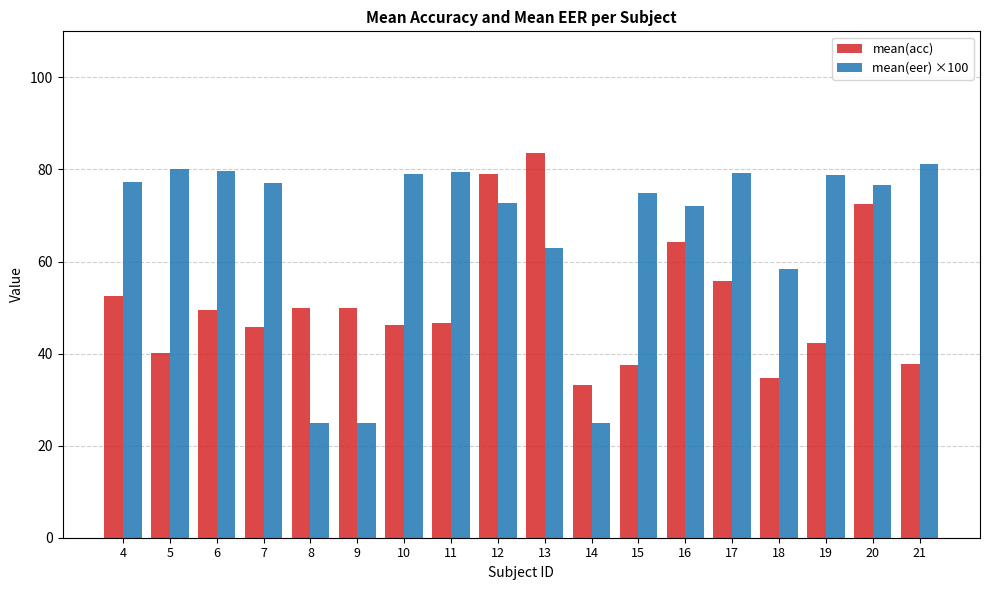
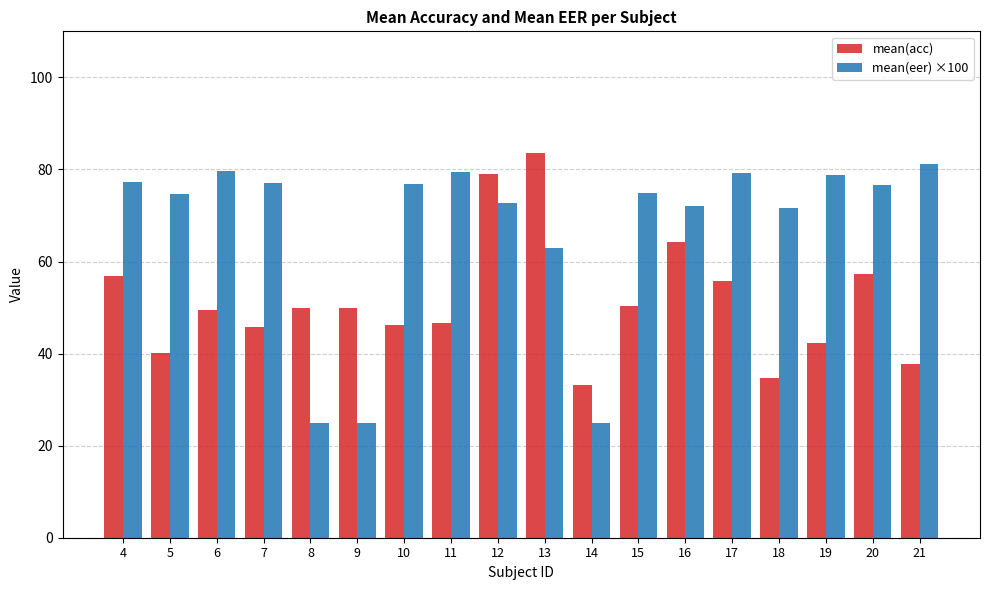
mean(acc), 4: 52 -> 57
mean(eer) ×100, 5: 80 -> 75
mean(eer) ×100, 10: 79 -> 77
mean(acc), 15: 38 -> 50
mean(eer) ×100, 18: 58 -> 72
mean(acc), 20: 72 -> 57
